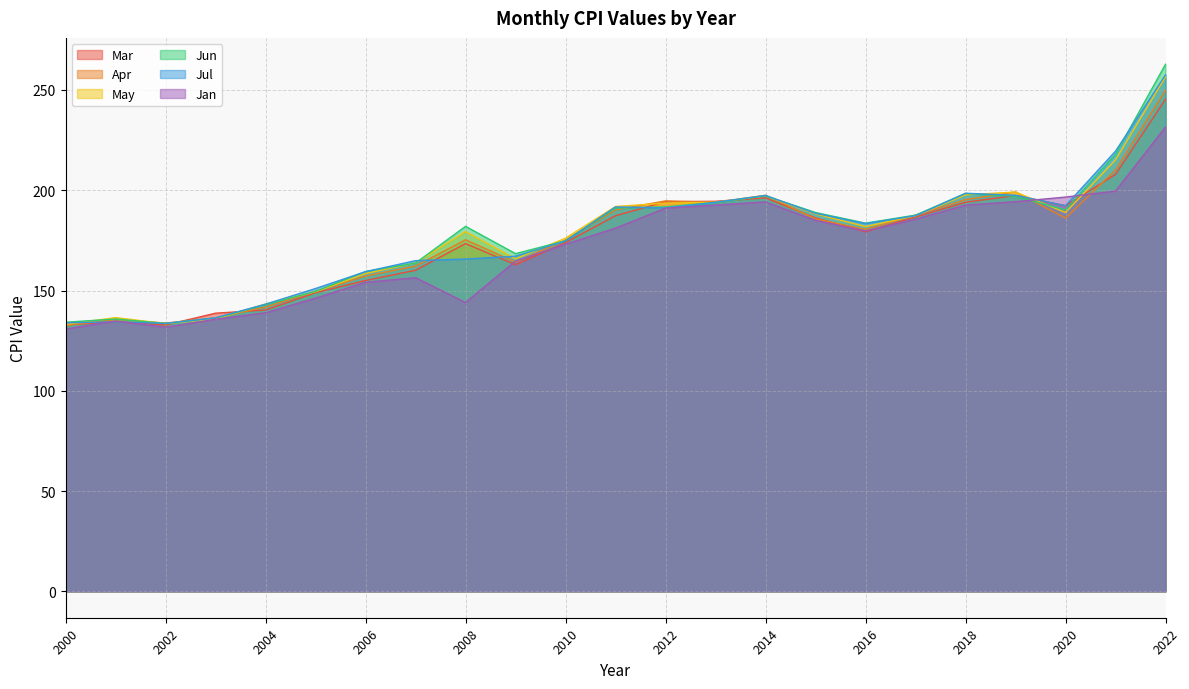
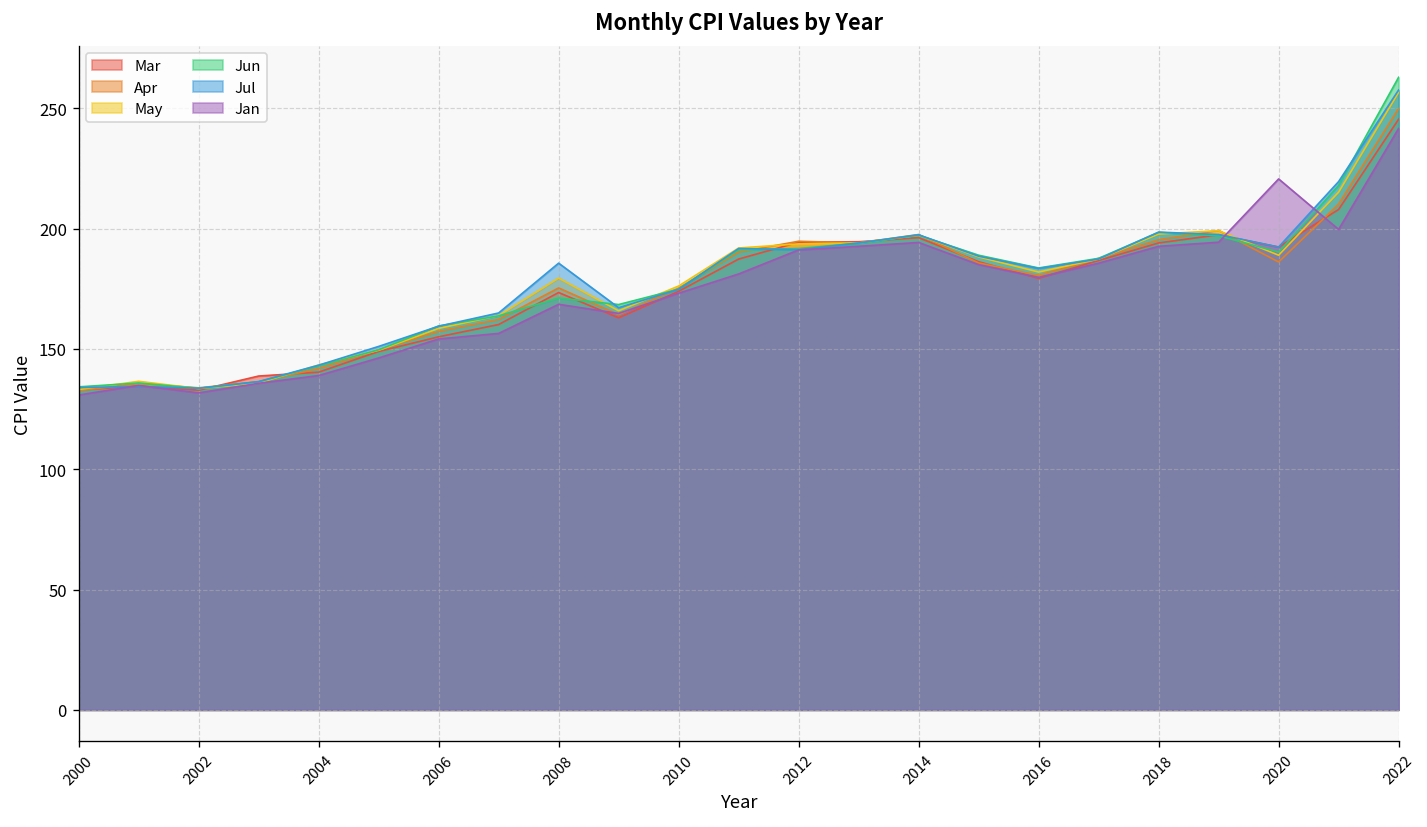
Jun, 2008: 182 -> 171
Jul, 2008: 166 -> 186
Jan, 2008: 144 -> 169
Jan, 2020: 197 -> 221
Jan, 2022: 231 -> 242
